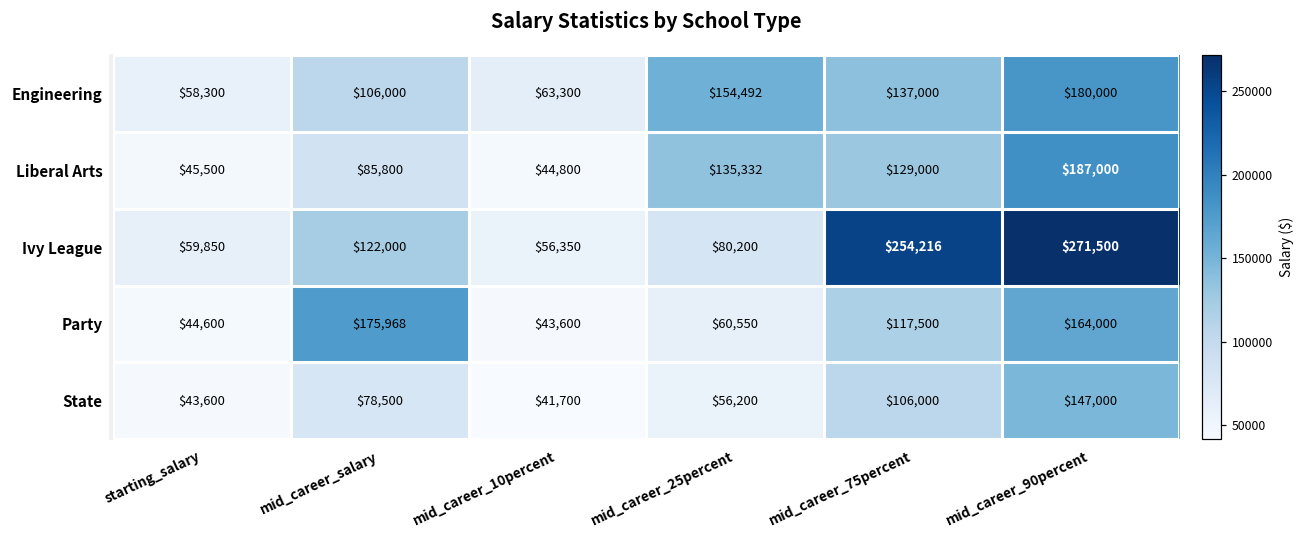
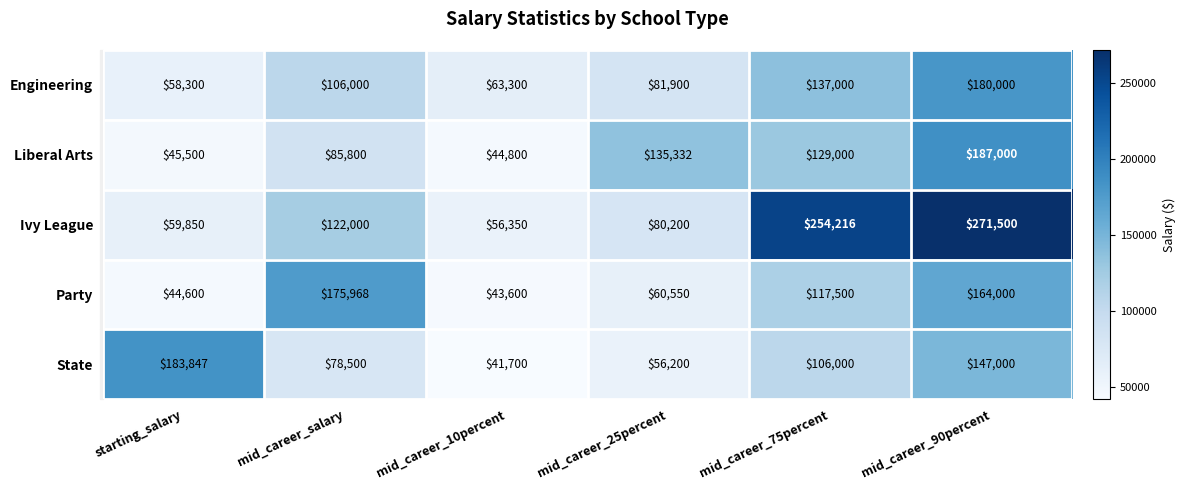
Engineering, mid_career_25percent: $154,492 -> $81,900
State, starting_salary: $43,600 -> $183,847
